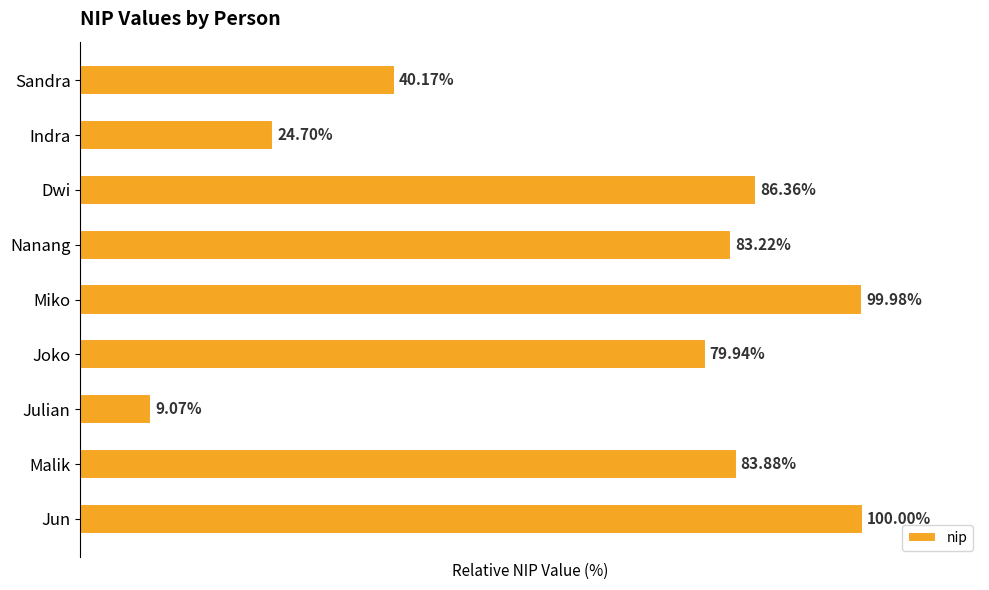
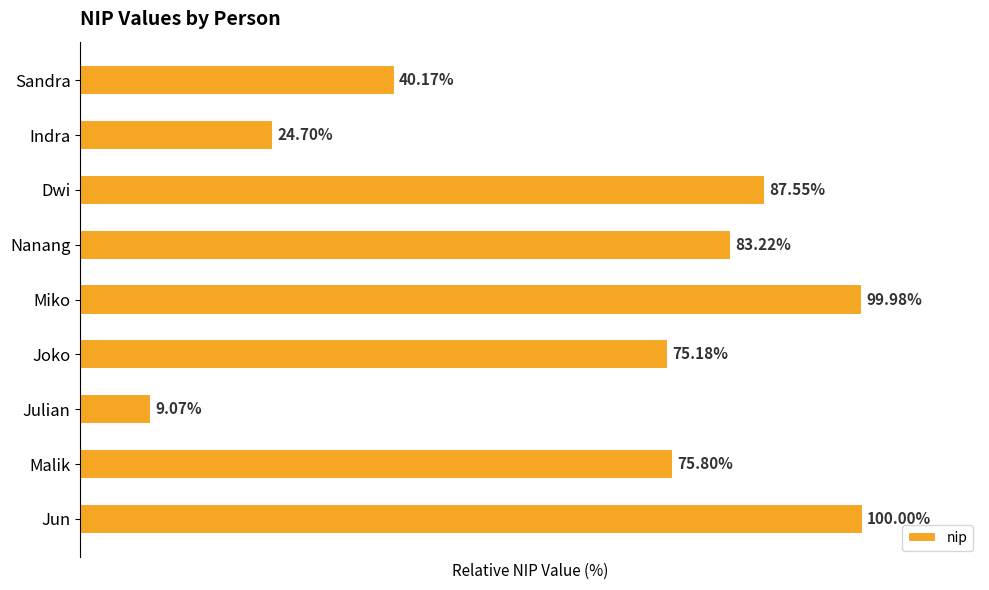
Dwi: 86.36% -> 87.55%
Joko: 79.94% -> 75.18%
Malik: 83.88% -> 75.80%
